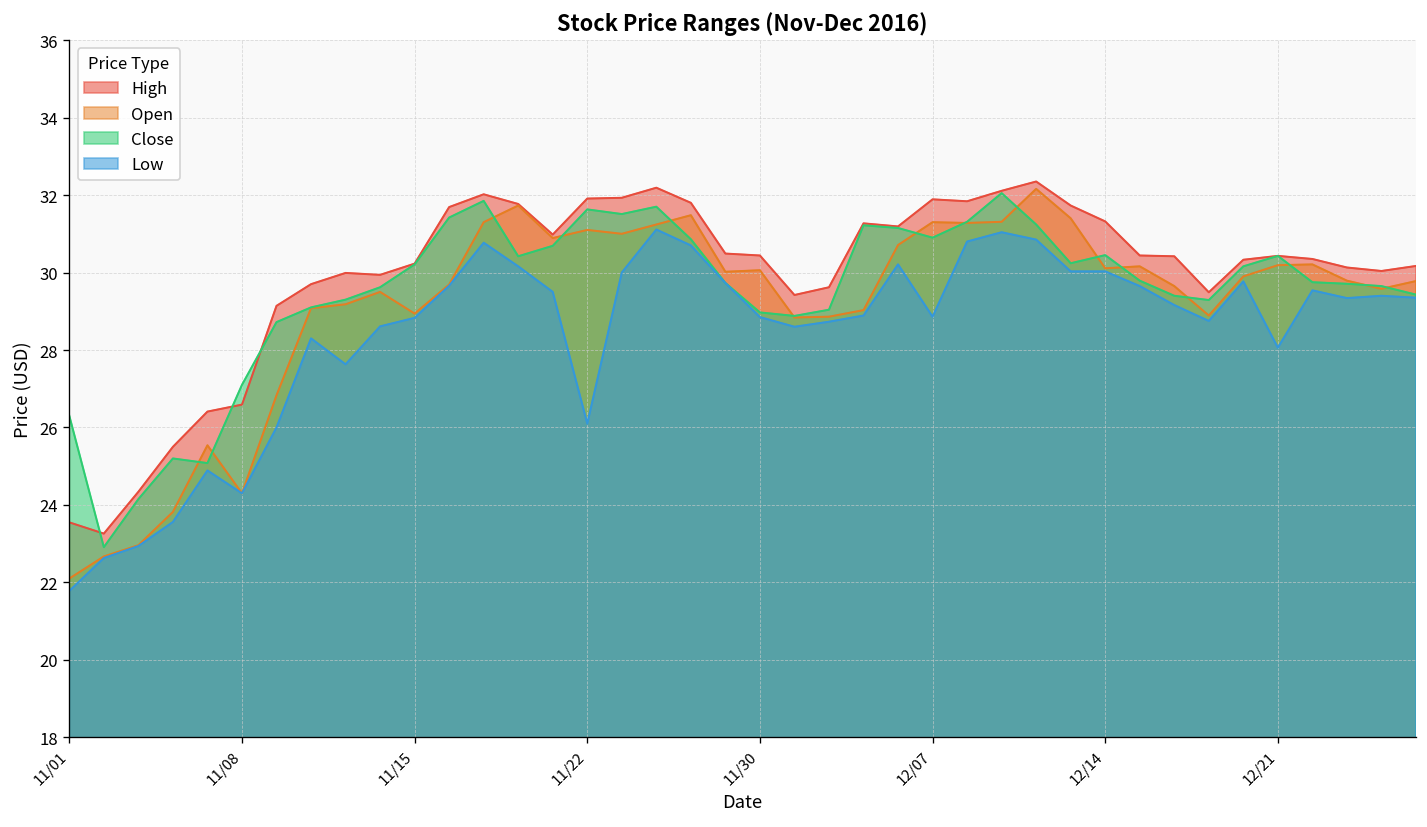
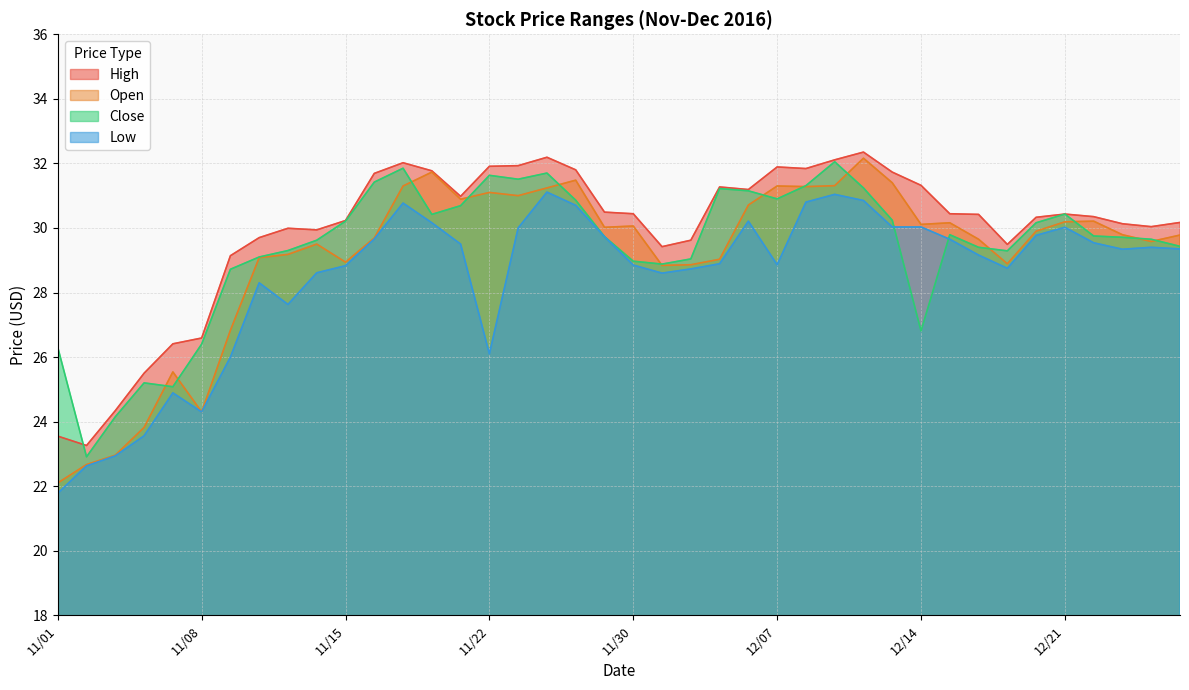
Close, 11/08: 27.1 -> 26.4
Close, 12/14: 30.5 -> 26.8
Low, 12/21: 28.1 -> 30.0
